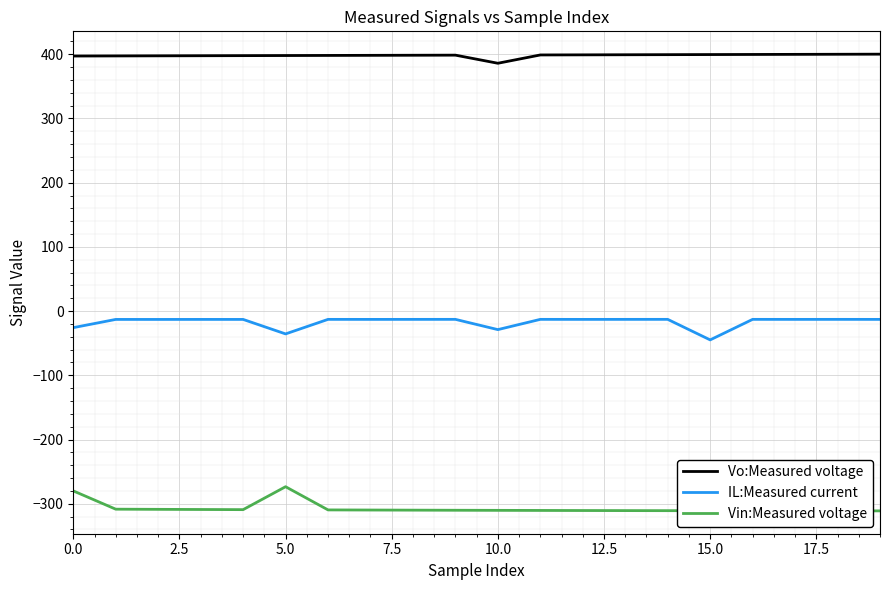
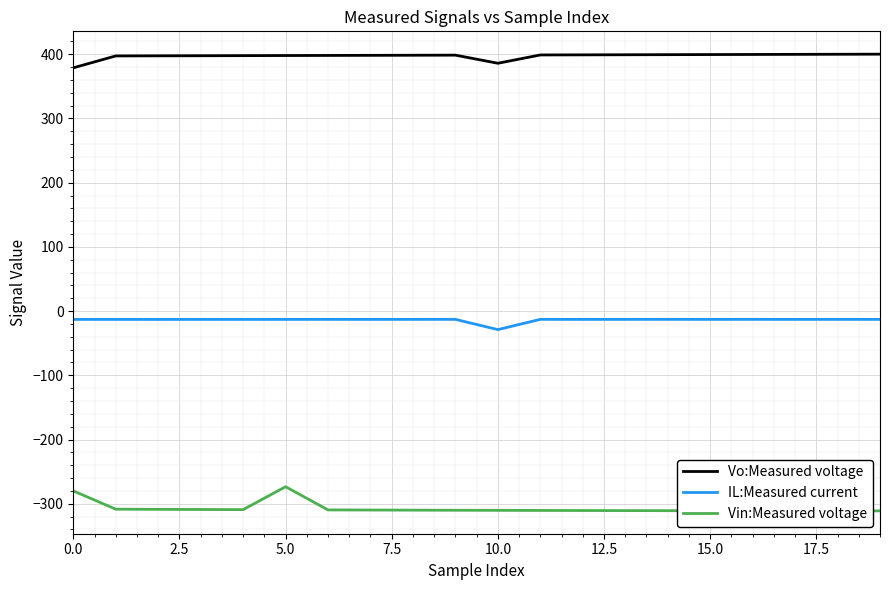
Vo:Measured voltage, 0.0: 400 -> 380
IL:Measured current, 0.0: -30 -> -10
IL:Measured current, 5.0: -40 -> -10
IL:Measured current, 15.0: -40 -> -10
